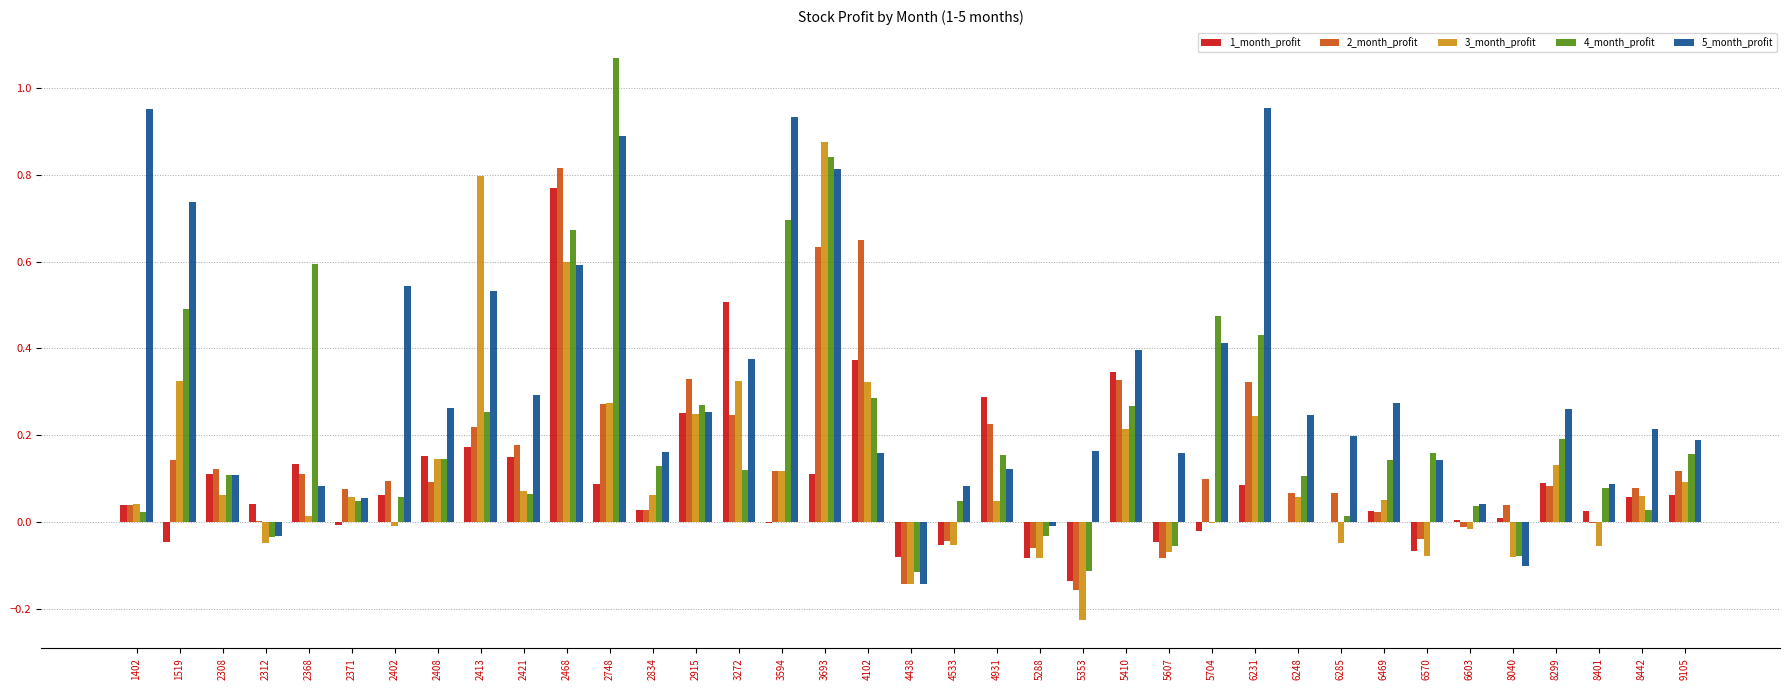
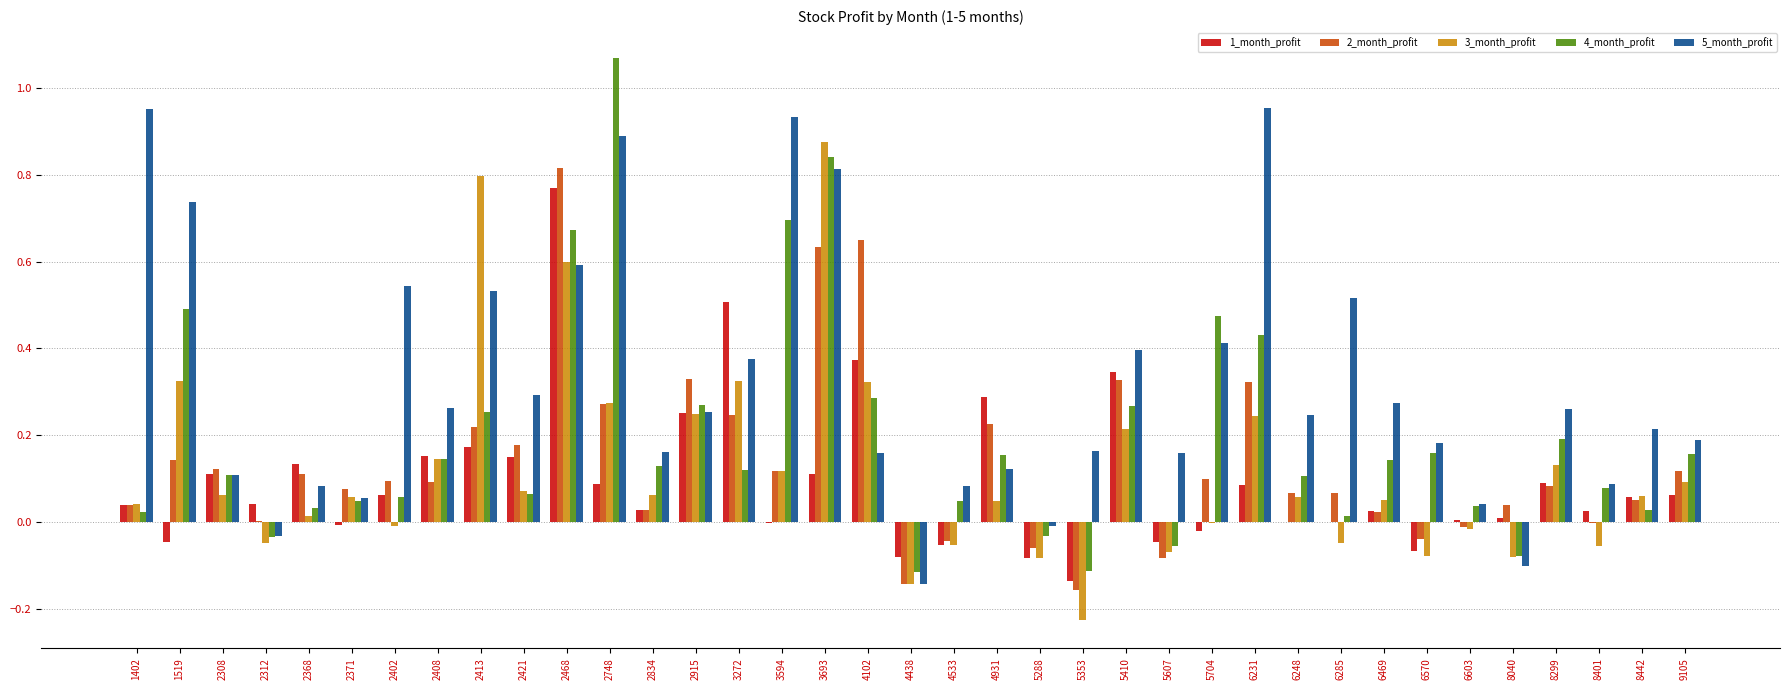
4_month_profit, 2368: 0.59 -> 0.03
5_month_profit, 6285: 0.20 -> 0.52
5_month_profit, 6570: 0.14 -> 0.18
2_month_profit, 8442: 0.08 -> 0.05
